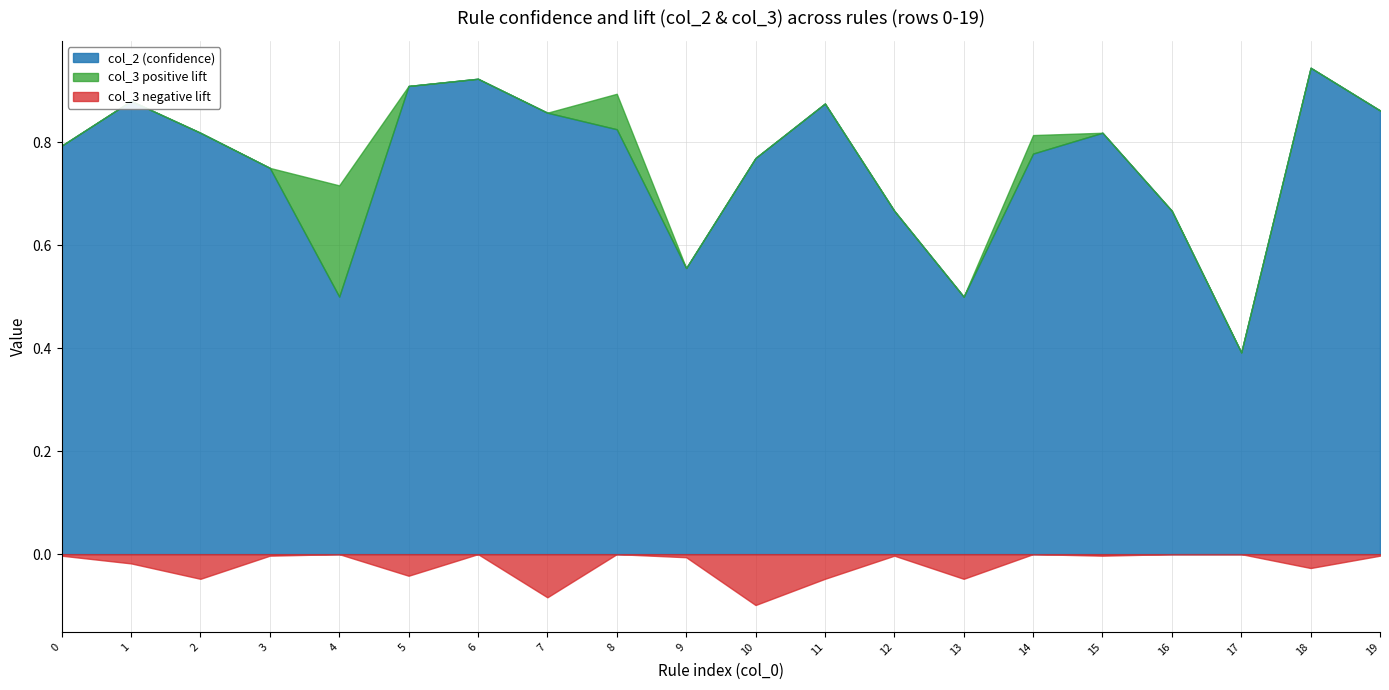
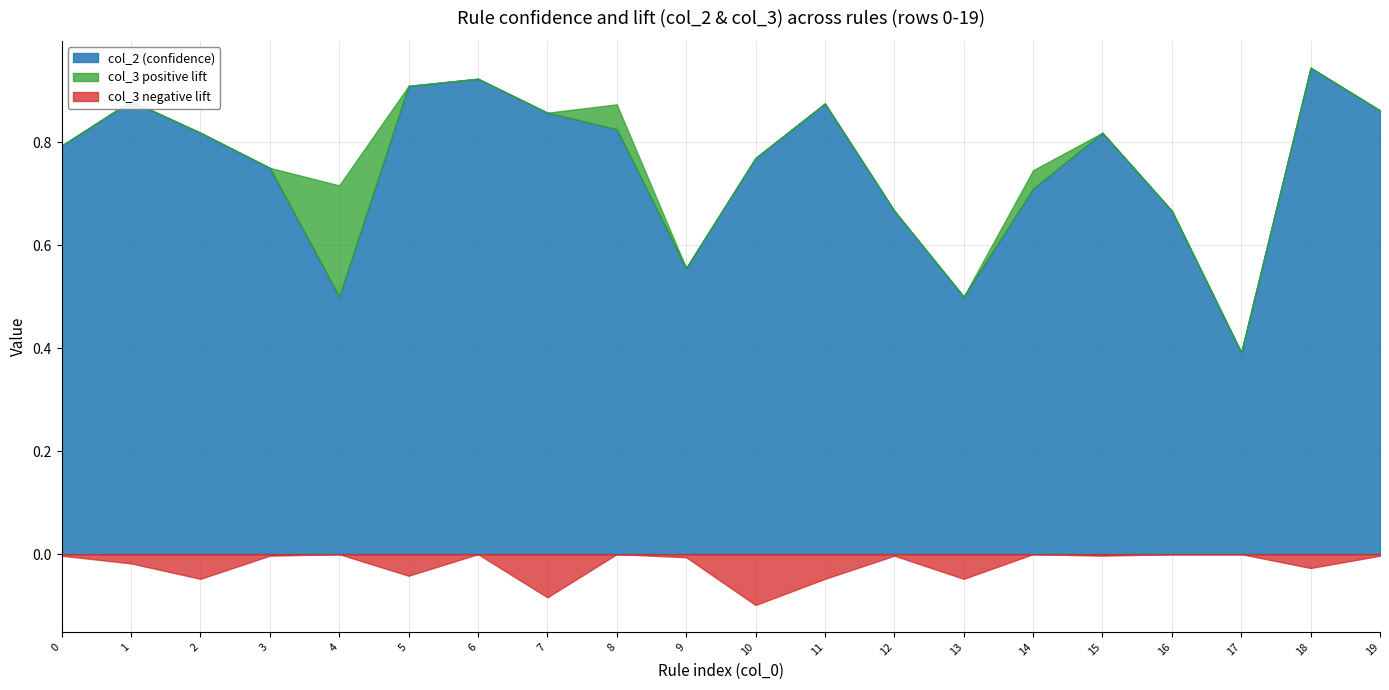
col_3 positive lift, 8: 0.07 -> 0.05
col_2 (confidence), 14: 0.78 -> 0.71
